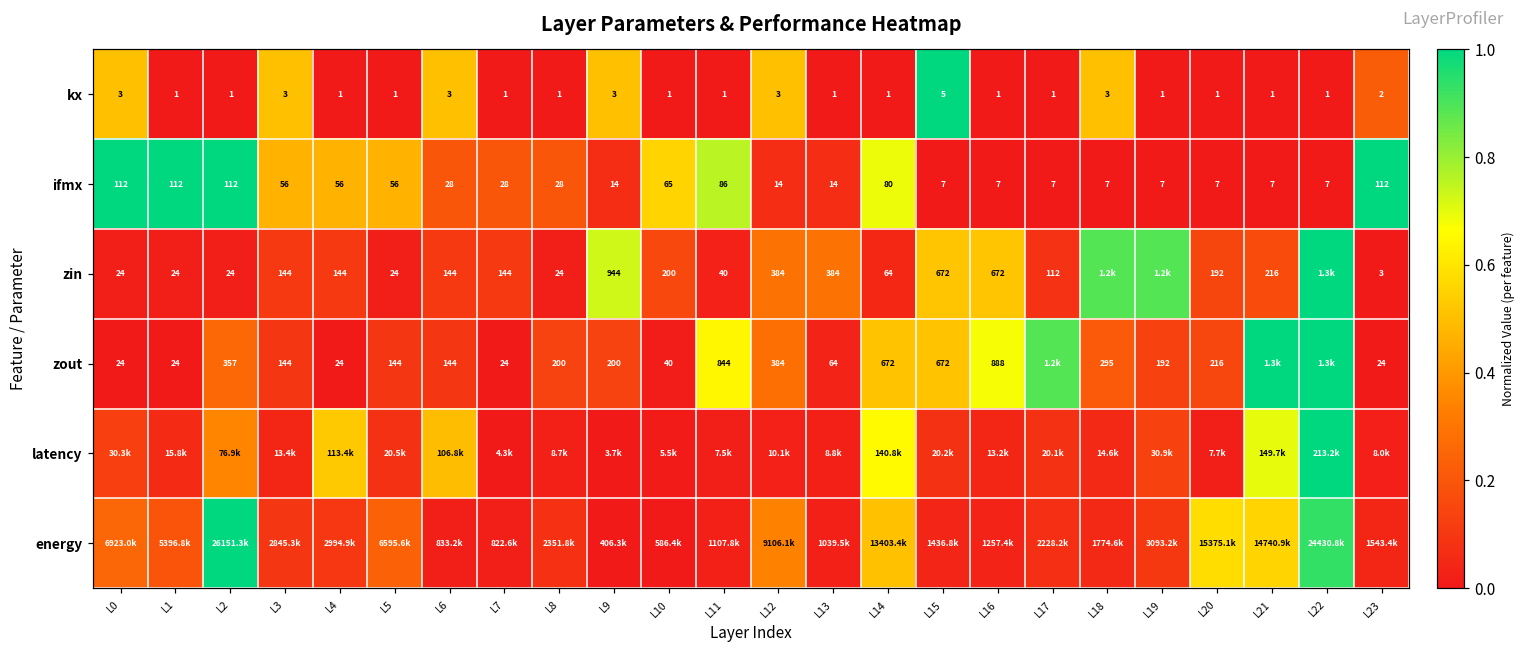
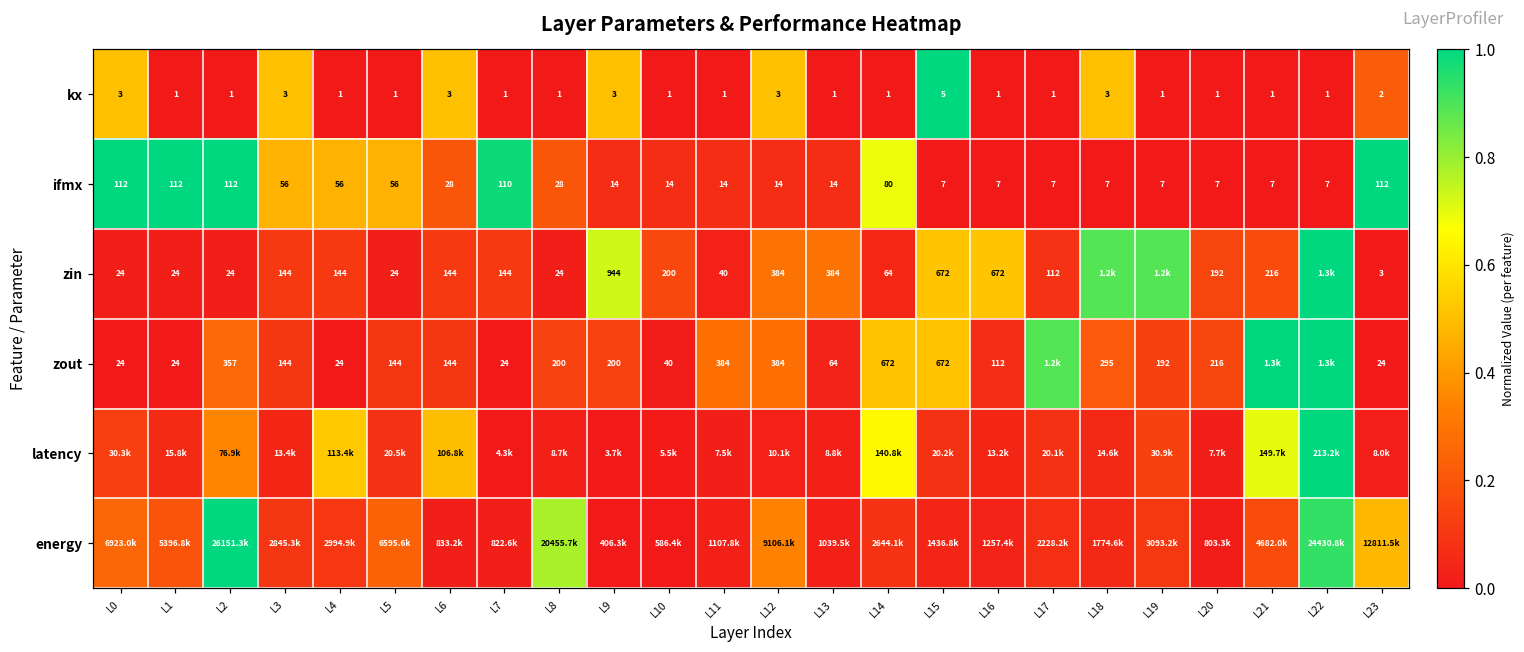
ifmx, L7: 28 -> 110
ifmx, L10: 65 -> 14
ifmx, L11: 86 -> 14
zout, L11: 844 -> 384
zout, L16: 888 -> 112
energy, L8: 2351.8k -> 20455.7k
energy, L14: 13403.4k -> 2644.1k
energy, L20: 15375.1k -> 803.3k
energy, L21: 14740.9k -> 4682.0k
energy, L23: 1543.4k -> 12811.5k
